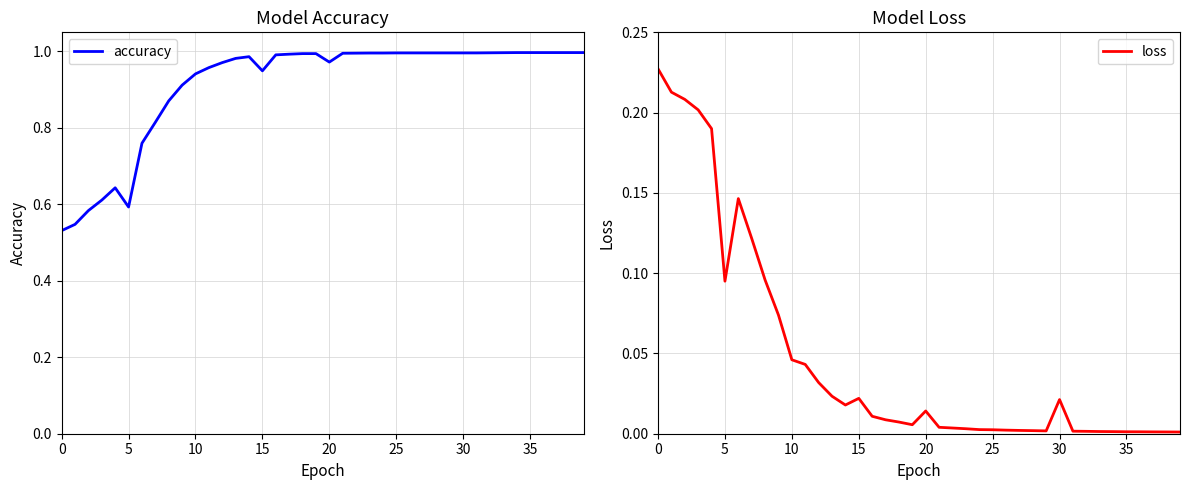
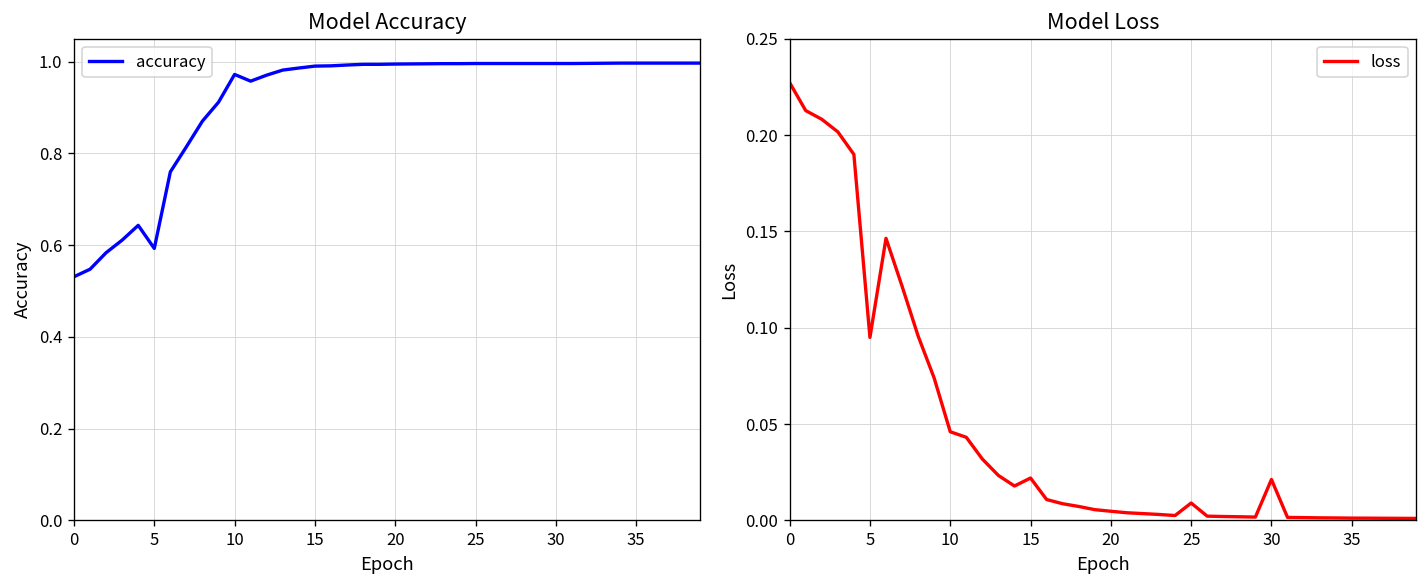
Model Accuracy, 10: 0.94 -> 0.97
Model Accuracy, 15: 0.95 -> 0.99
Model Accuracy, 20: 0.97 -> 0.99
Model Loss, 20: 0.014 -> 0.005
Model Loss, 25: 0.002 -> 0.009
